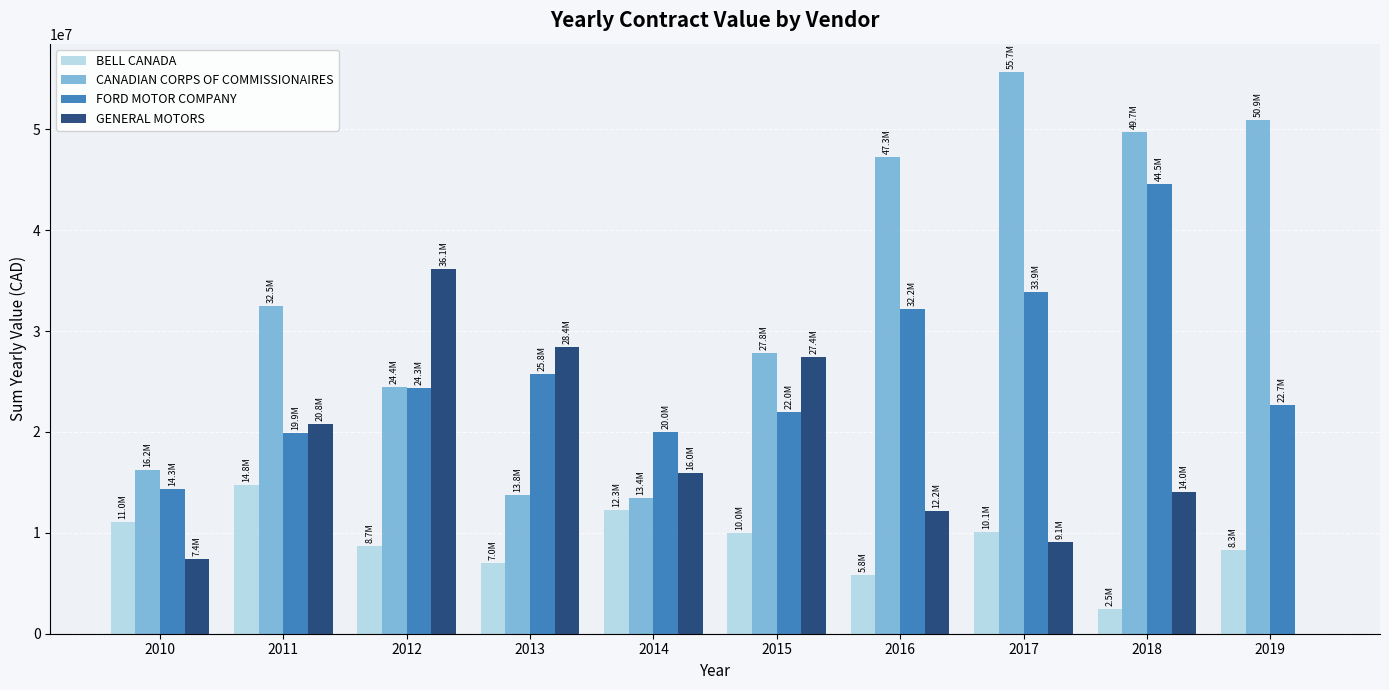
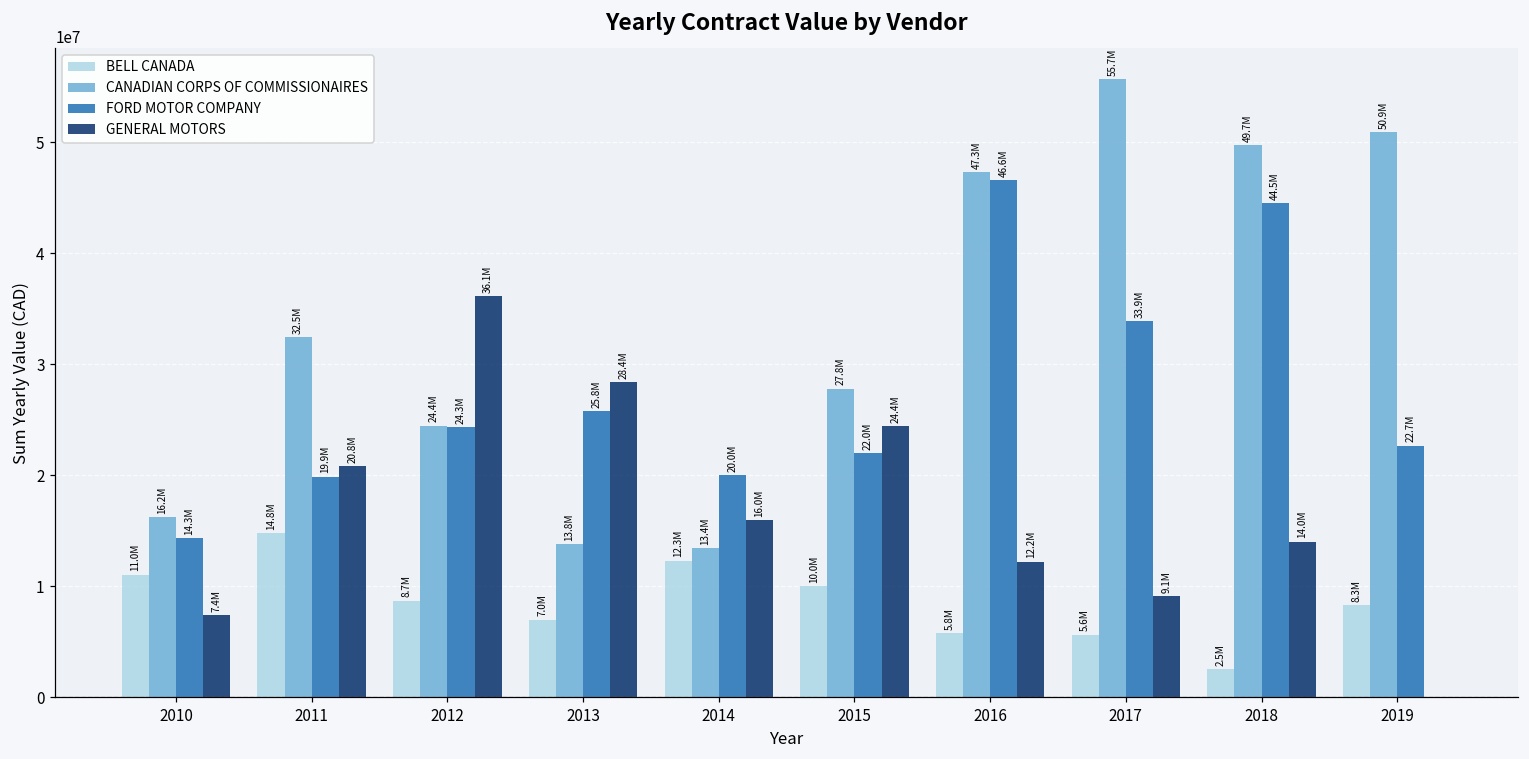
GENERAL MOTORS, 2015: 27.4M -> 24.4M
FORD MOTOR COMPANY, 2016: 32.2M -> 46.6M
BELL CANADA, 2017: 10.1M -> 5.6M
